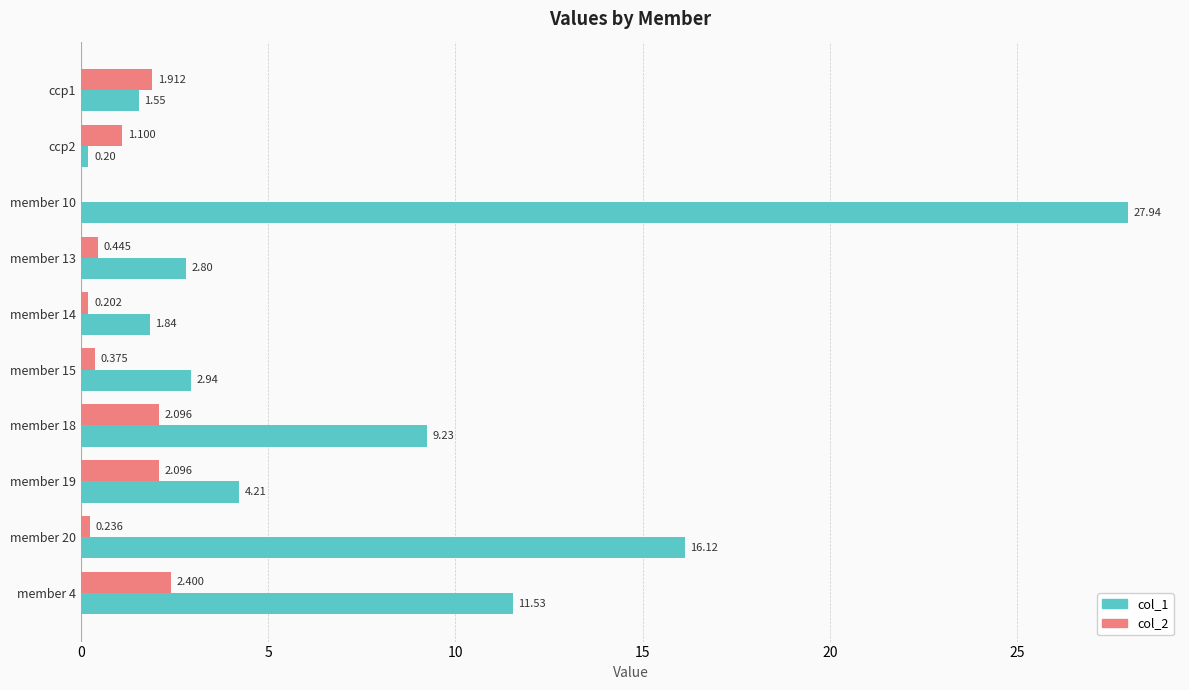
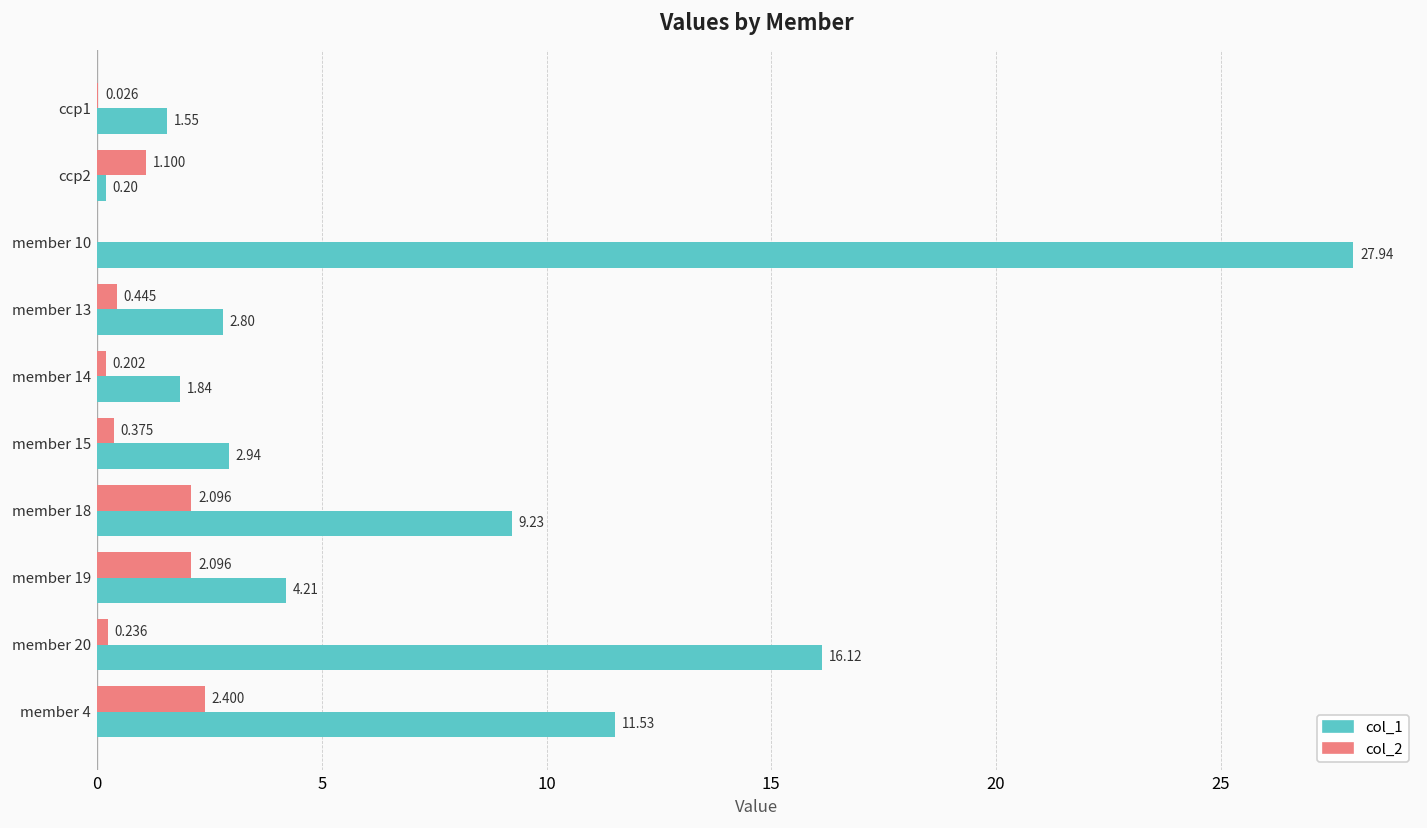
col_2, ccp1: 1.912 -> 0.026
